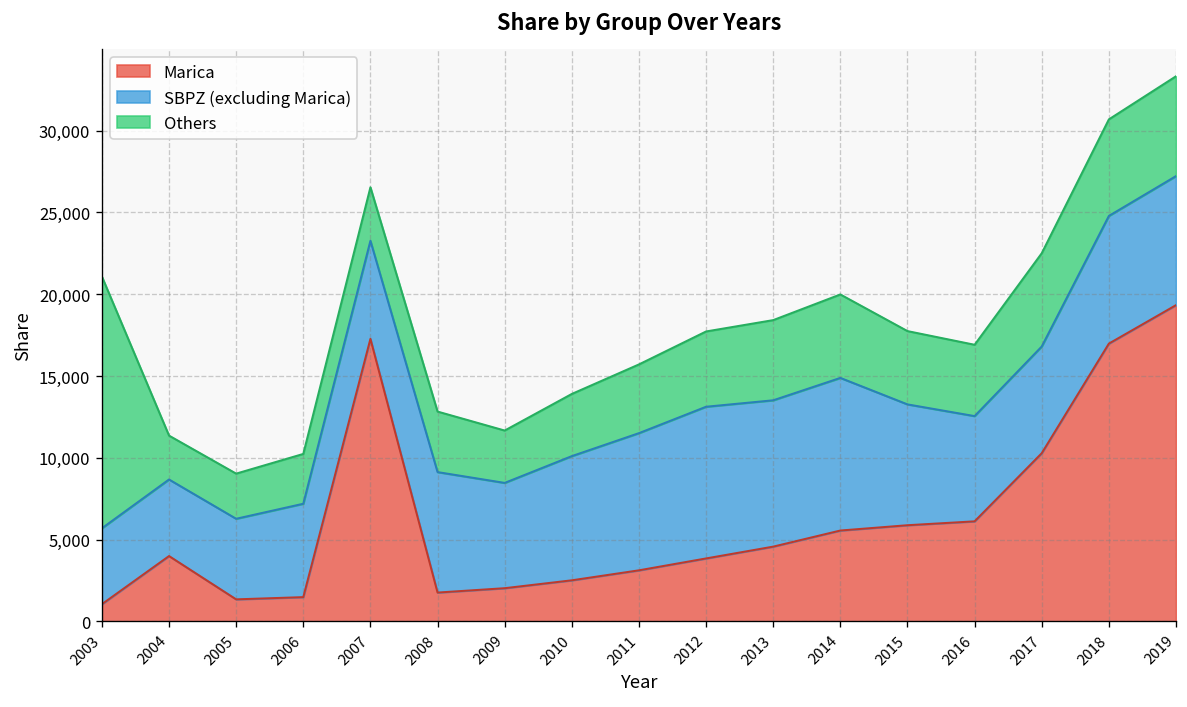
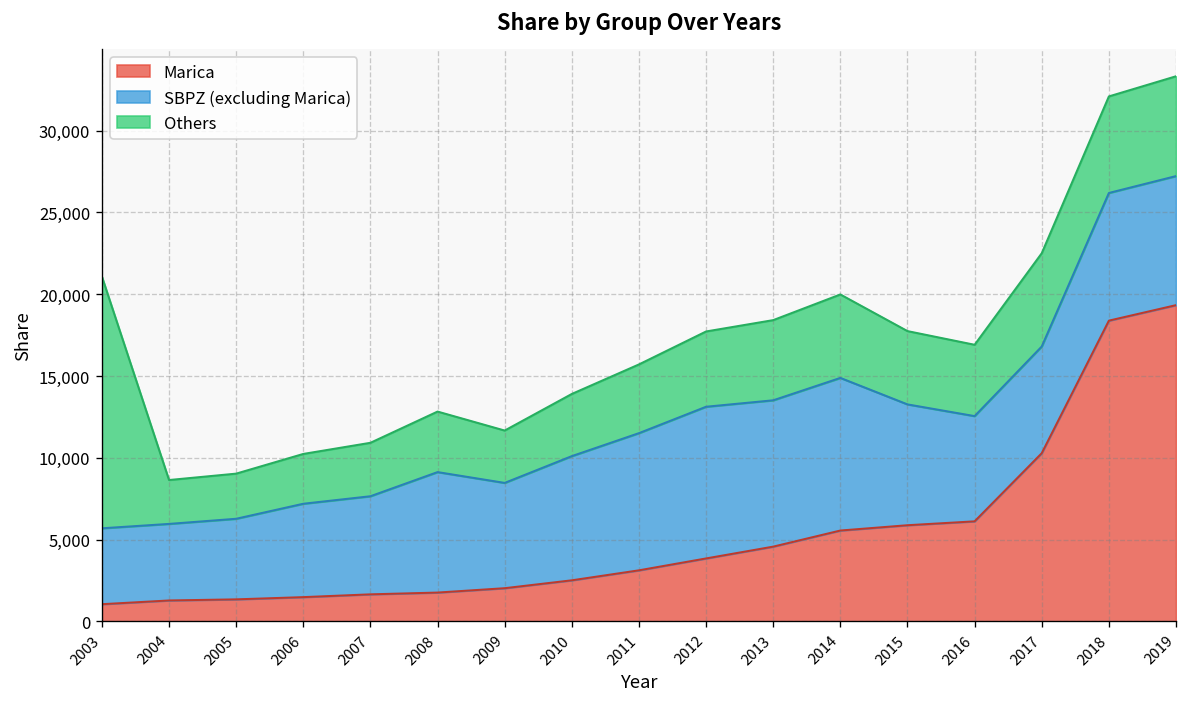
Marica, 2004: 4,000 -> 1,300
Marica, 2007: 17,300 -> 1,700
Marica, 2018: 17,000 -> 18,400
